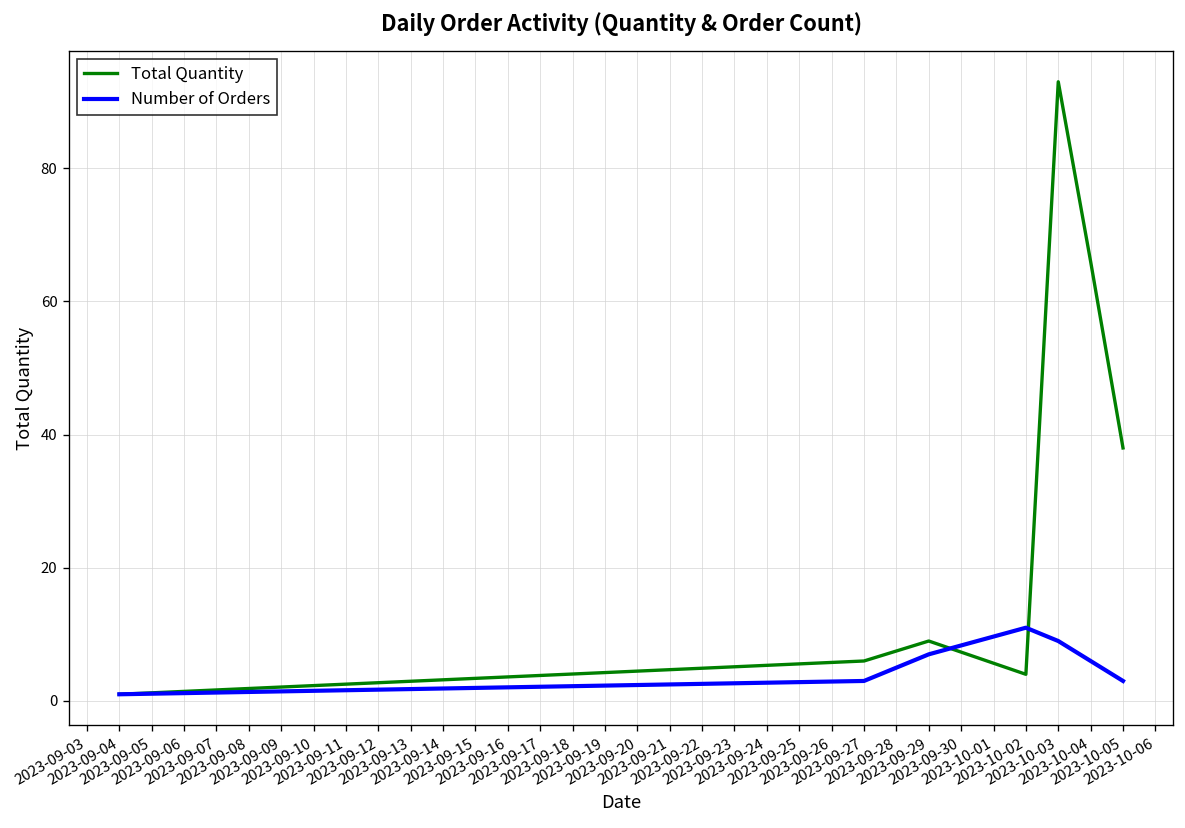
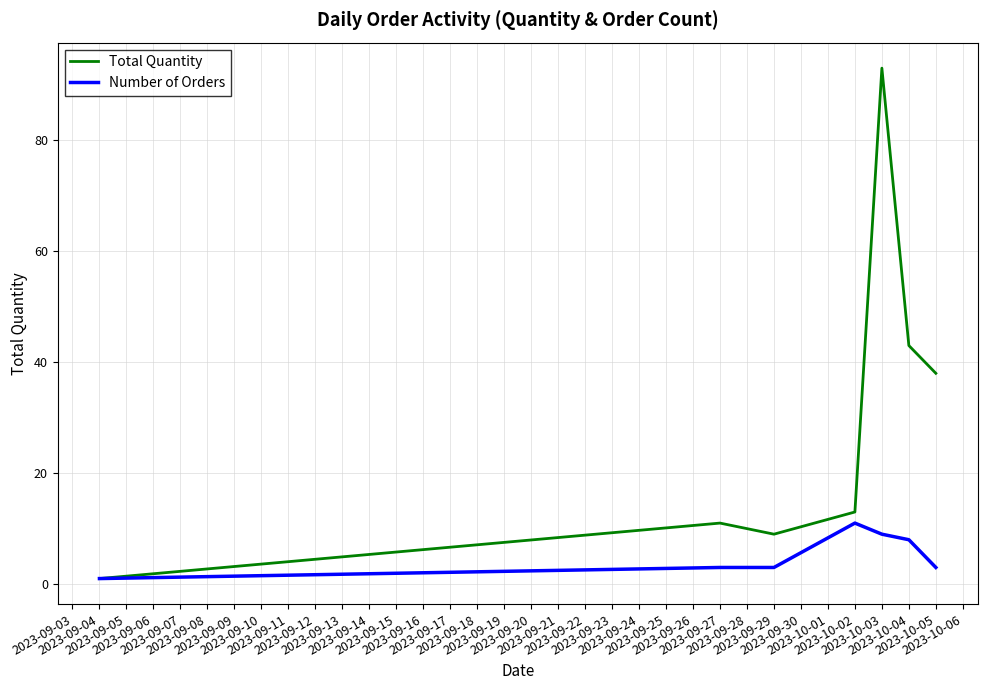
Total Quantity, 2023-09-27: 6 -> 11
Number of Orders, 2023-09-29: 7 -> 3
Total Quantity, 2023-10-02: 4 -> 13
Total Quantity, 2023-10-04: 66 -> 43
Number of Orders, 2023-10-04: 6 -> 8
